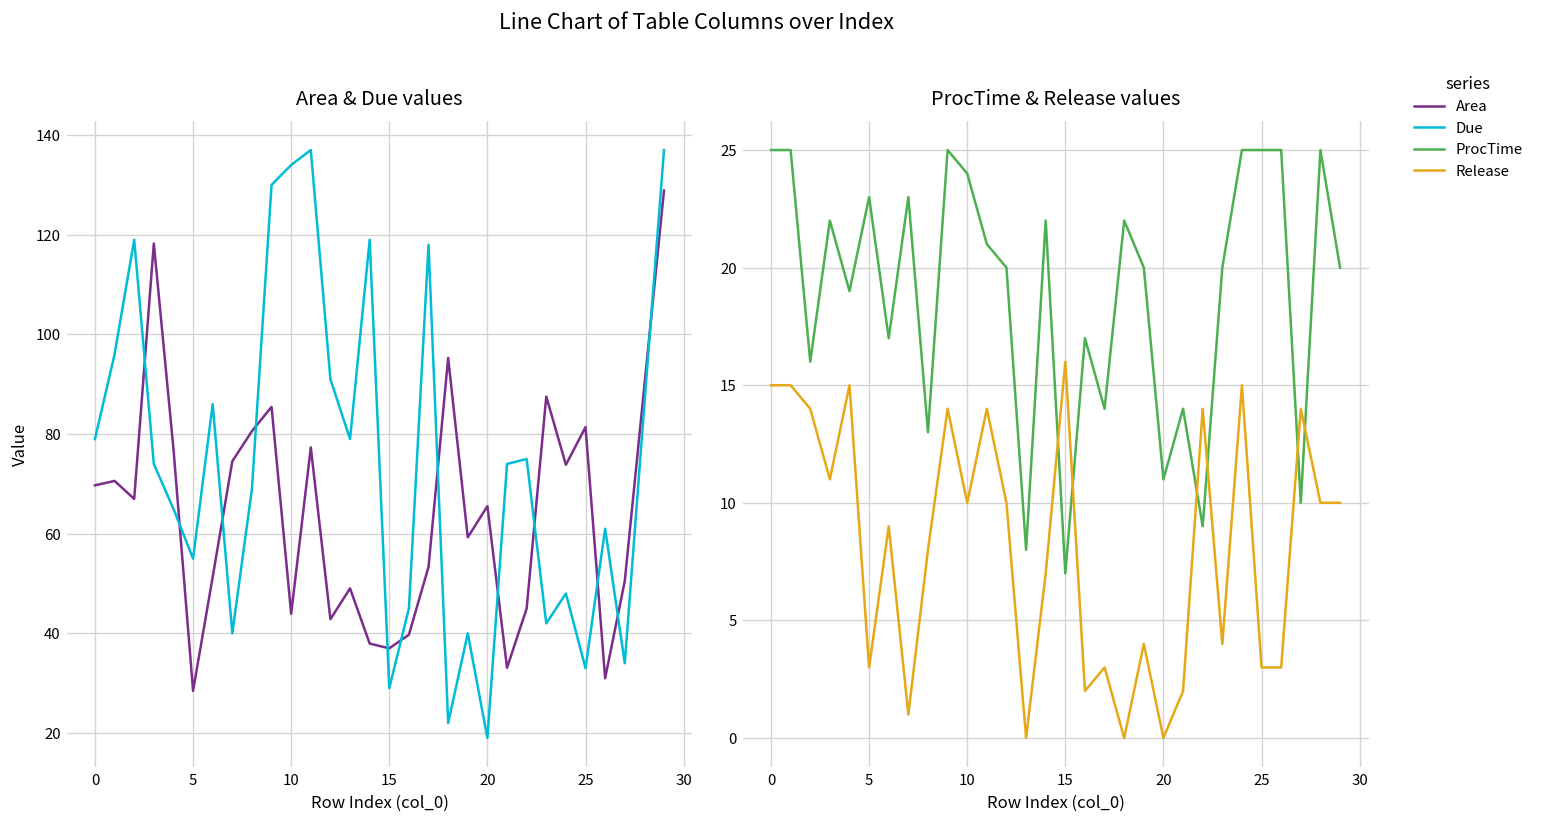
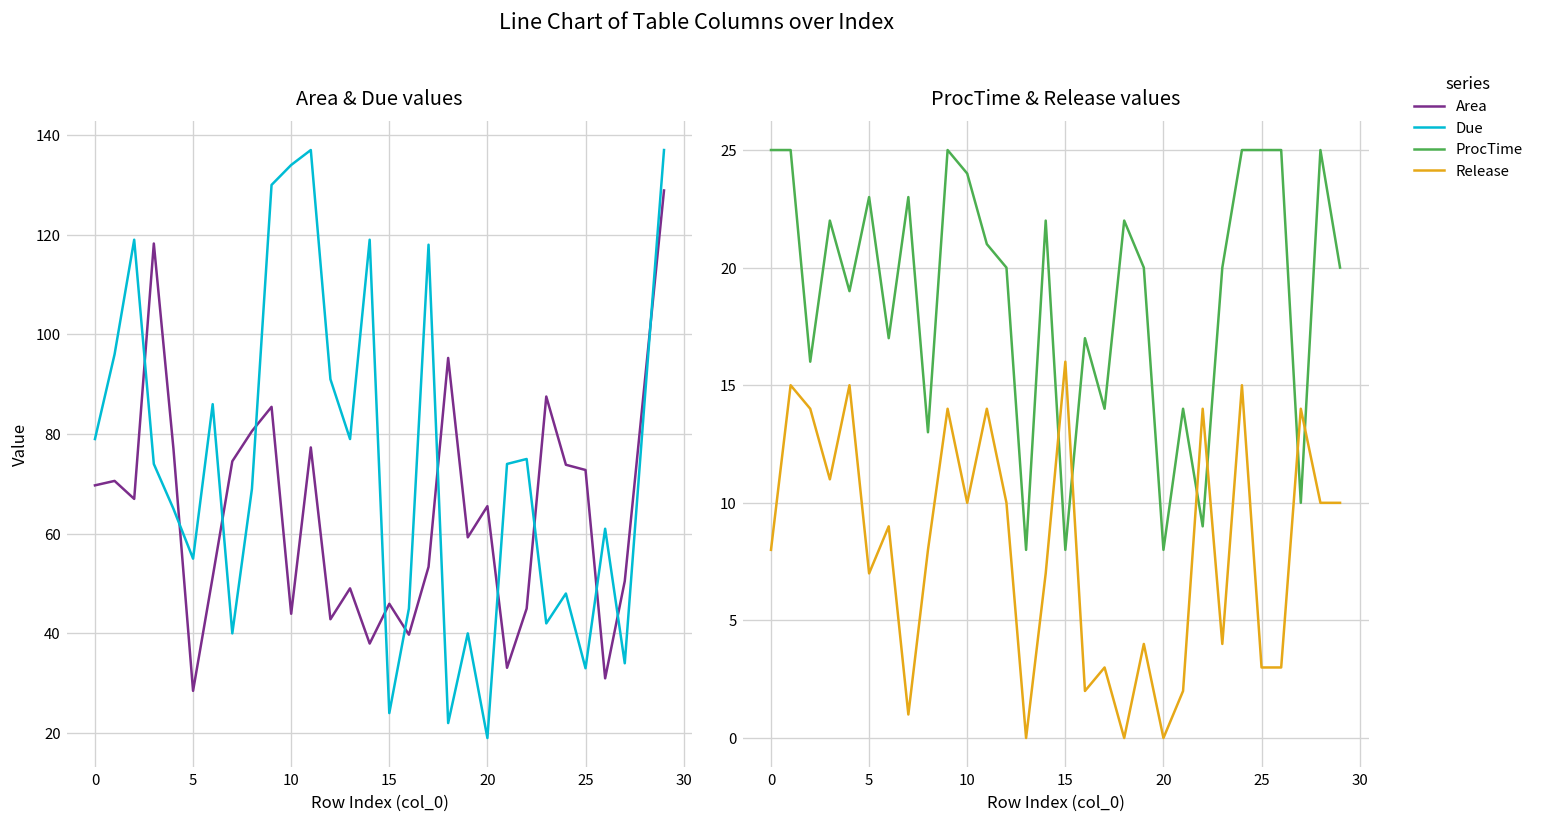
Area & Due values, Area, 15: 37 -> 46
Area & Due values, Due, 15: 29 -> 24
Area & Due values, Area, 25: 81 -> 73
ProcTime & Release values, Release, 0: 15 -> 8
ProcTime & Release values, Release, 5: 3 -> 7
ProcTime & Release values, ProcTime, 15: 7 -> 8
ProcTime & Release values, ProcTime, 20: 11 -> 8
